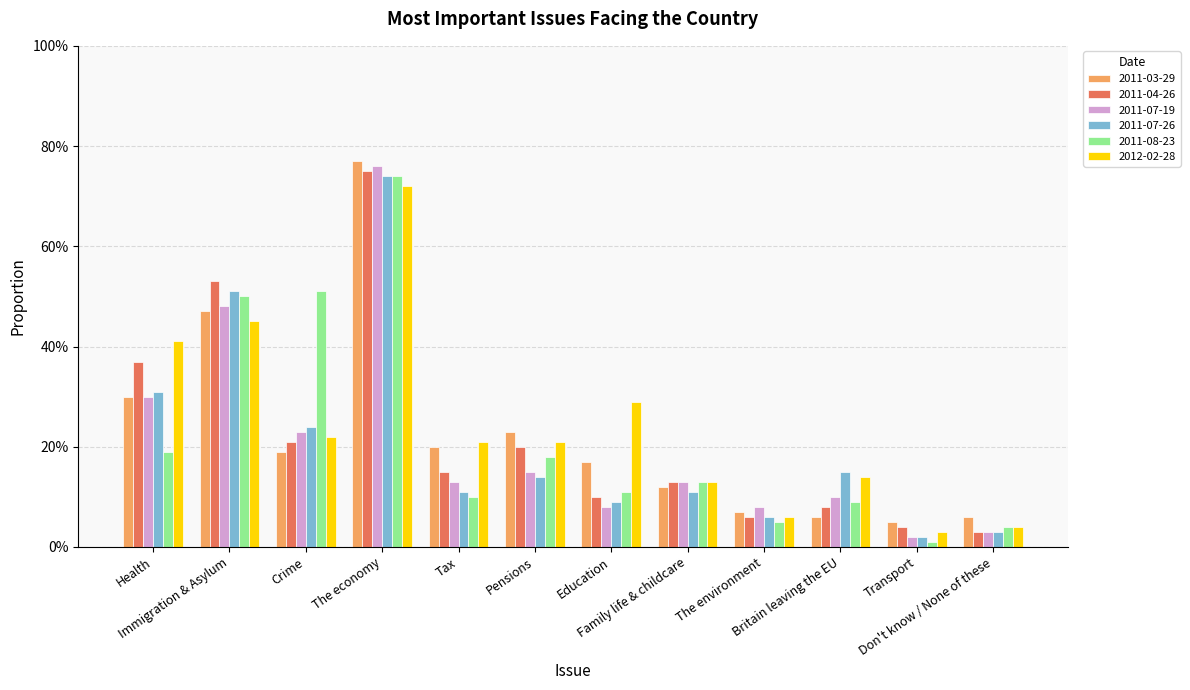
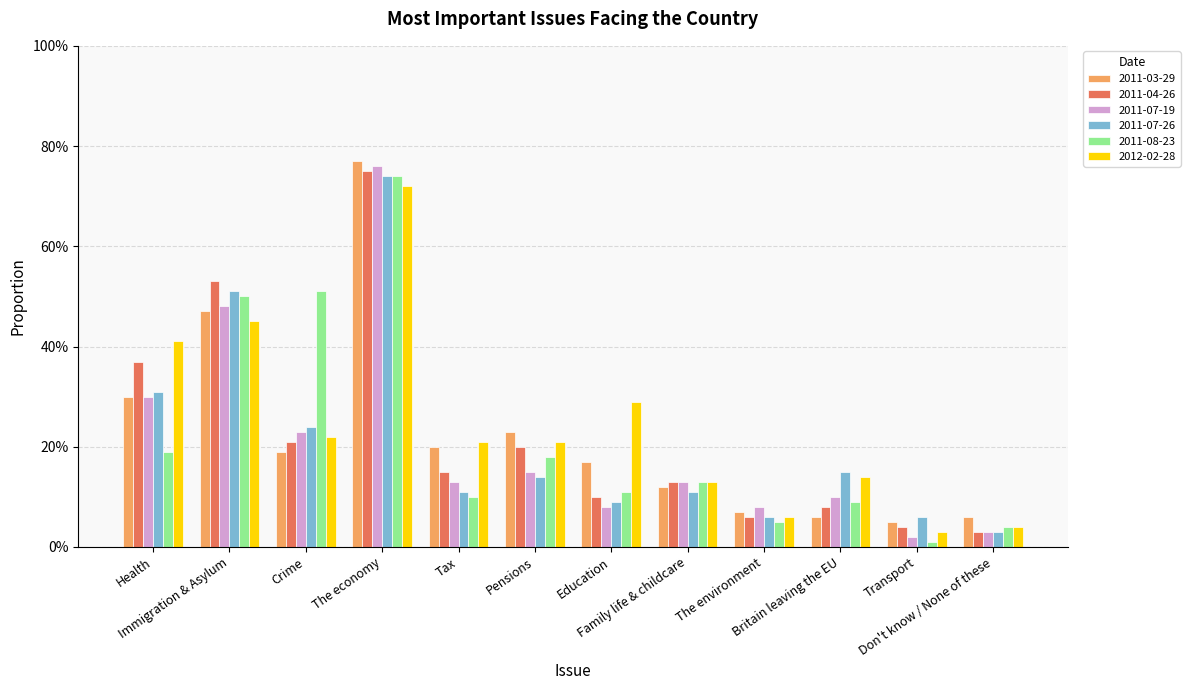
2011-07-26, Transport: 2% -> 6%
